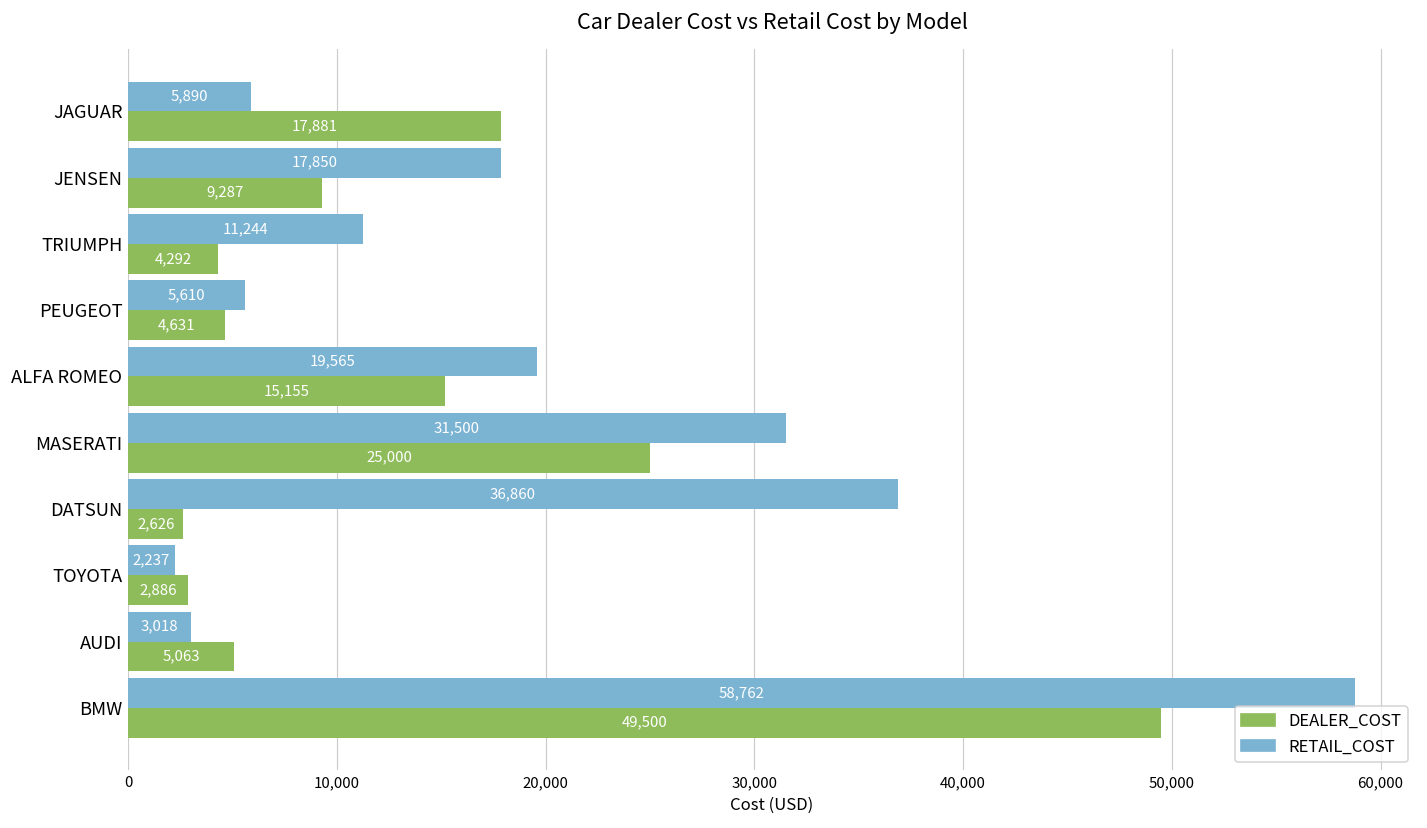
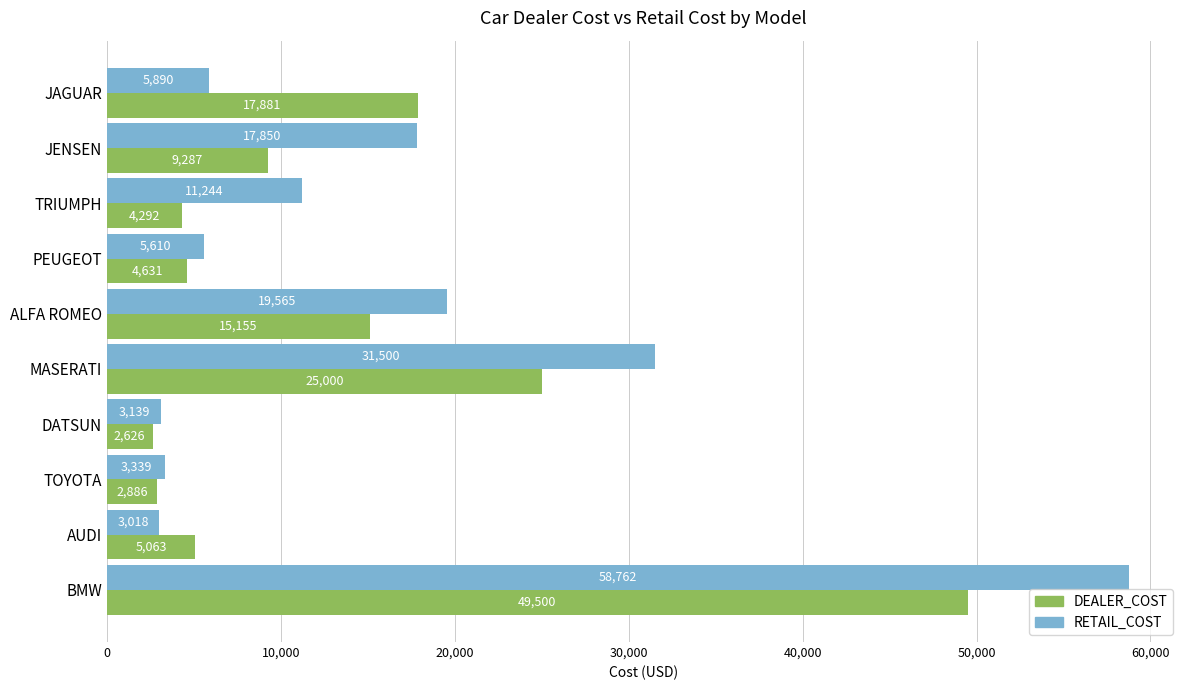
RETAIL_COST, DATSUN: 36,860 -> 3,139
RETAIL_COST, TOYOTA: 2,237 -> 3,339
